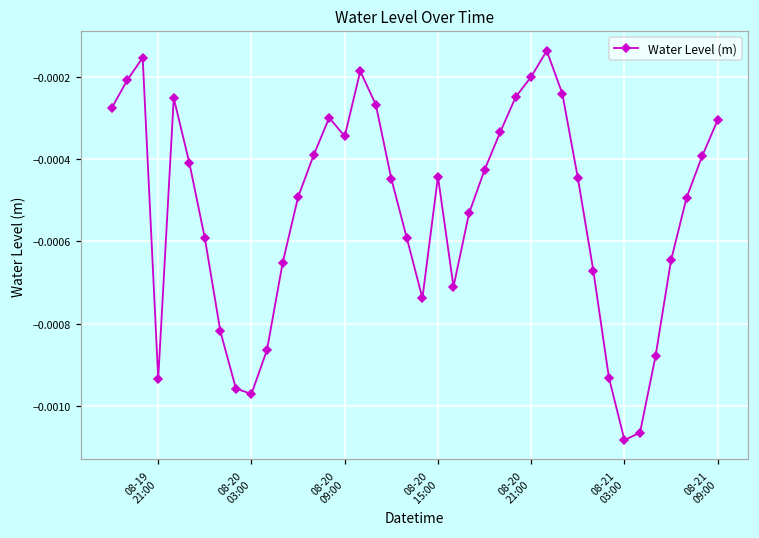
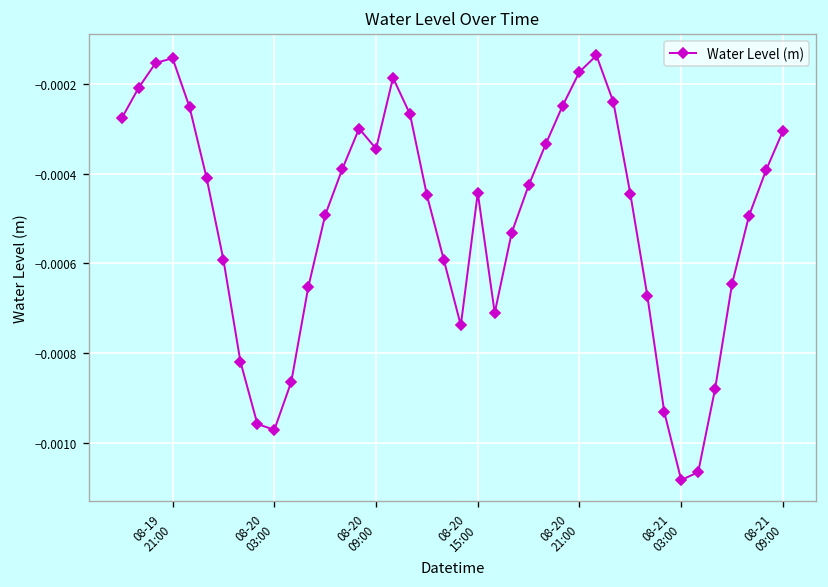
08-19 21:00: -0.00093 -> -0.00014
08-20 21:00: -0.00020 -> -0.00017
